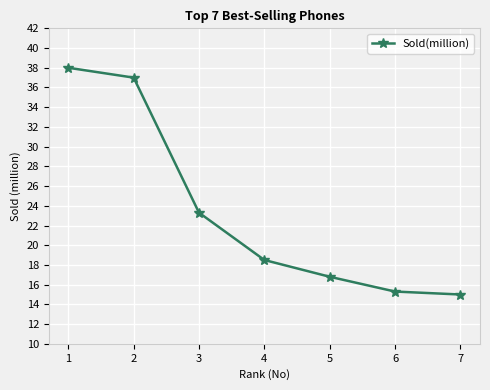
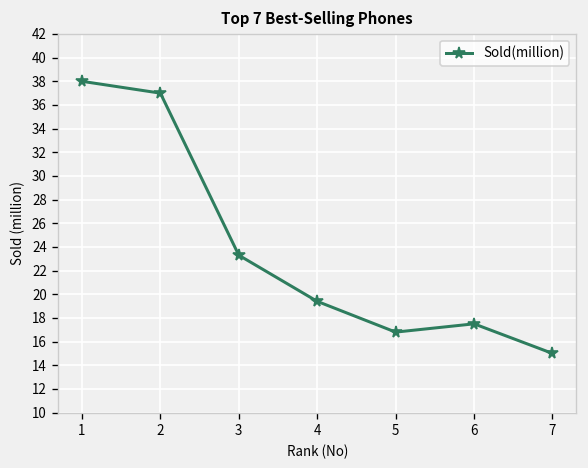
4: 18.5 -> 19.4
6: 15 -> 18
